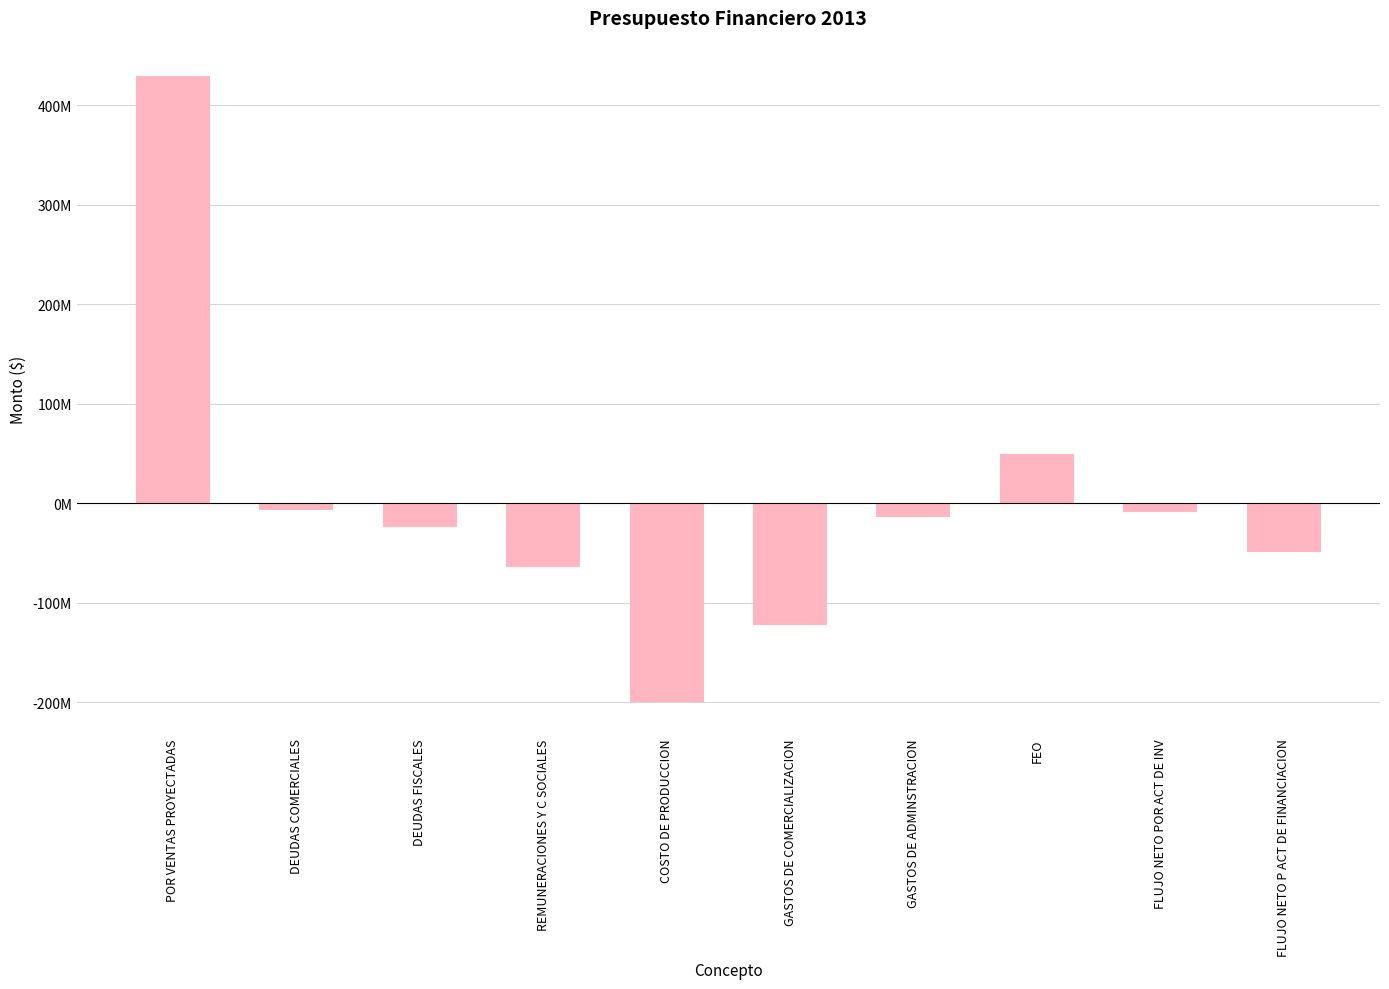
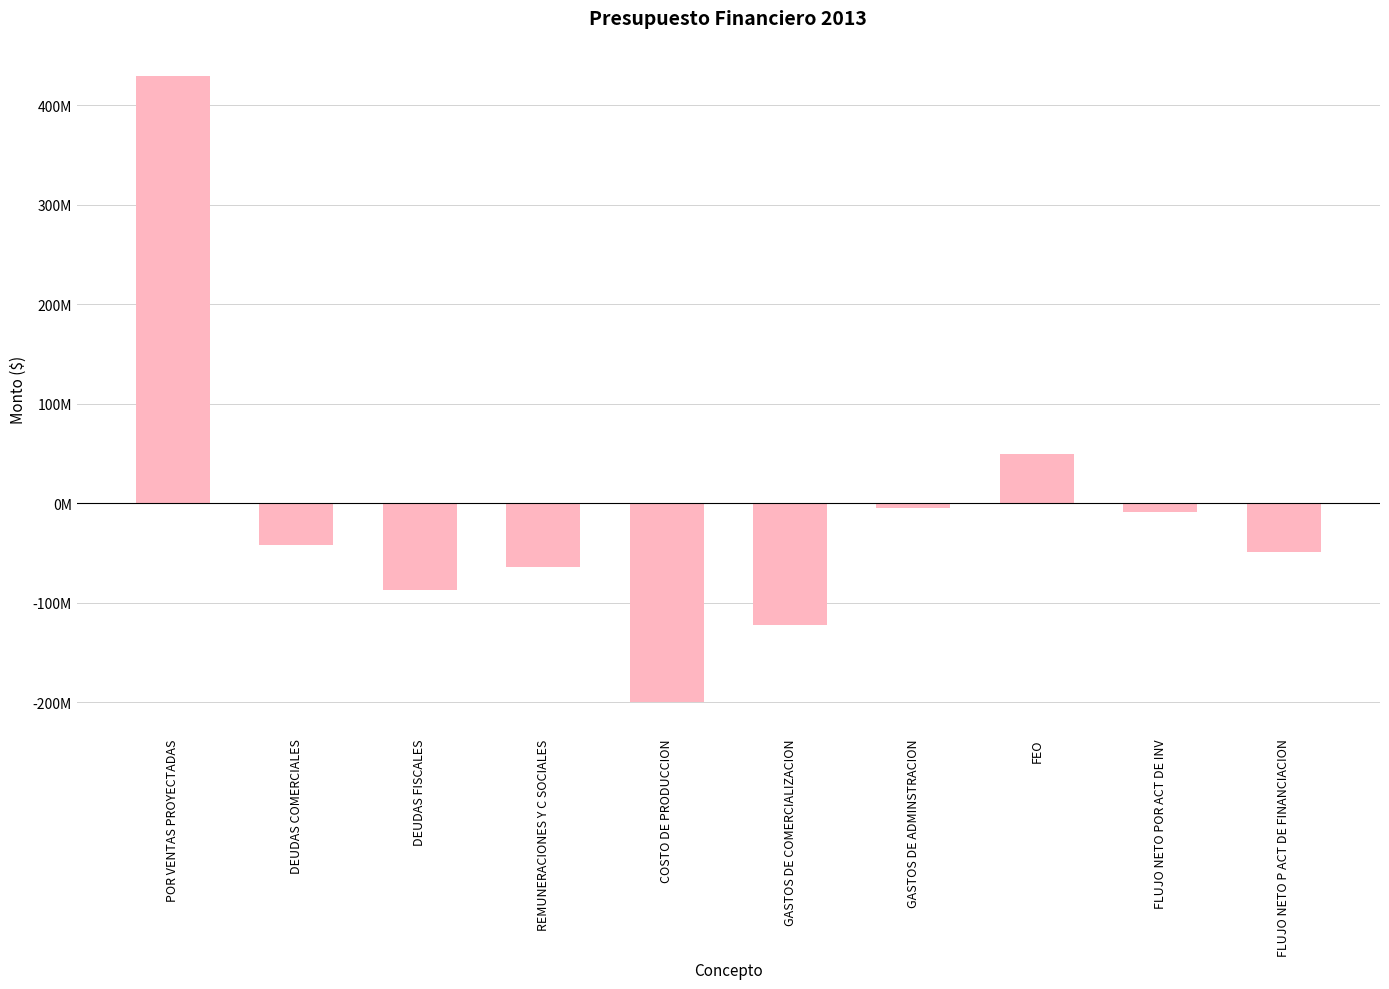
DEUDAS COMERCIALES: -10000000 -> -40000000
DEUDAS FISCALES: -20000000 -> -90000000
GASTOS DE ADMINSTRACION: -10000000 -> 0
